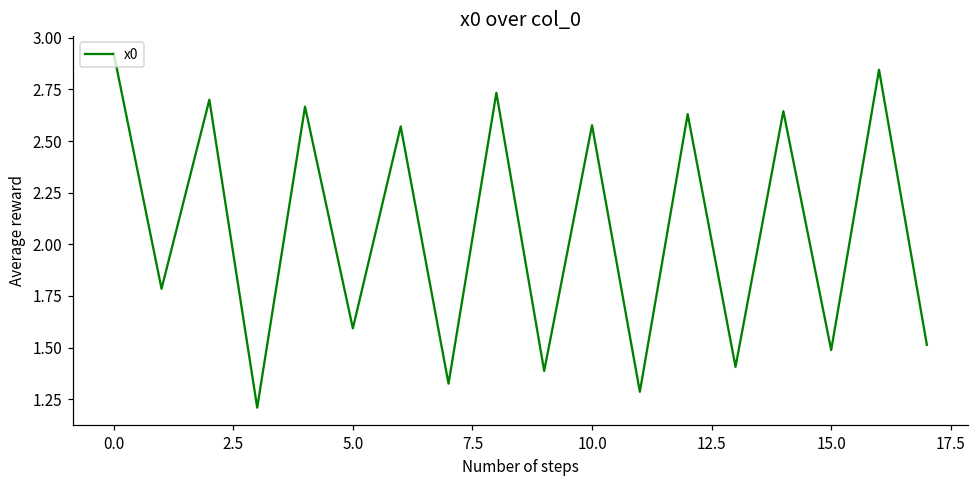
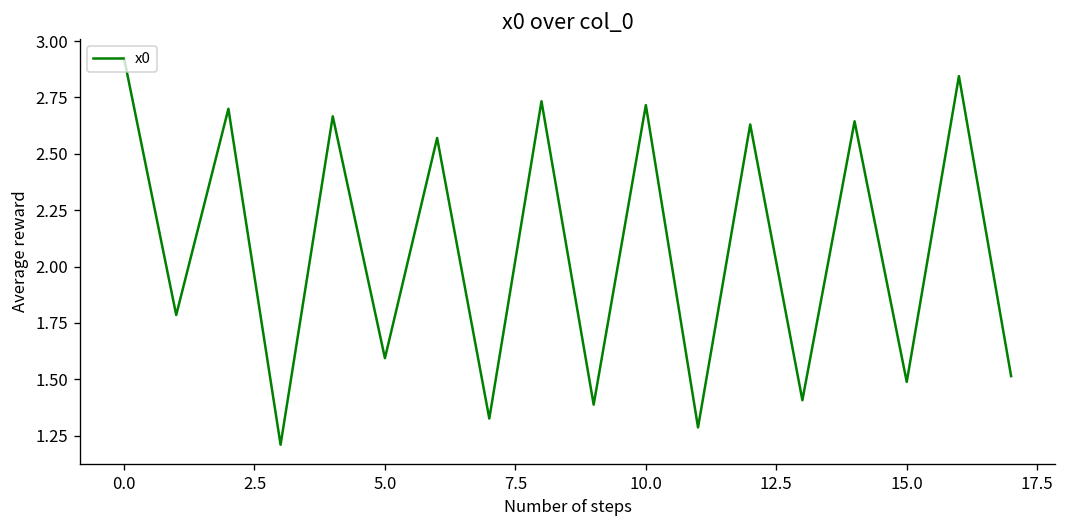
10.0: 2.58 -> 2.72
